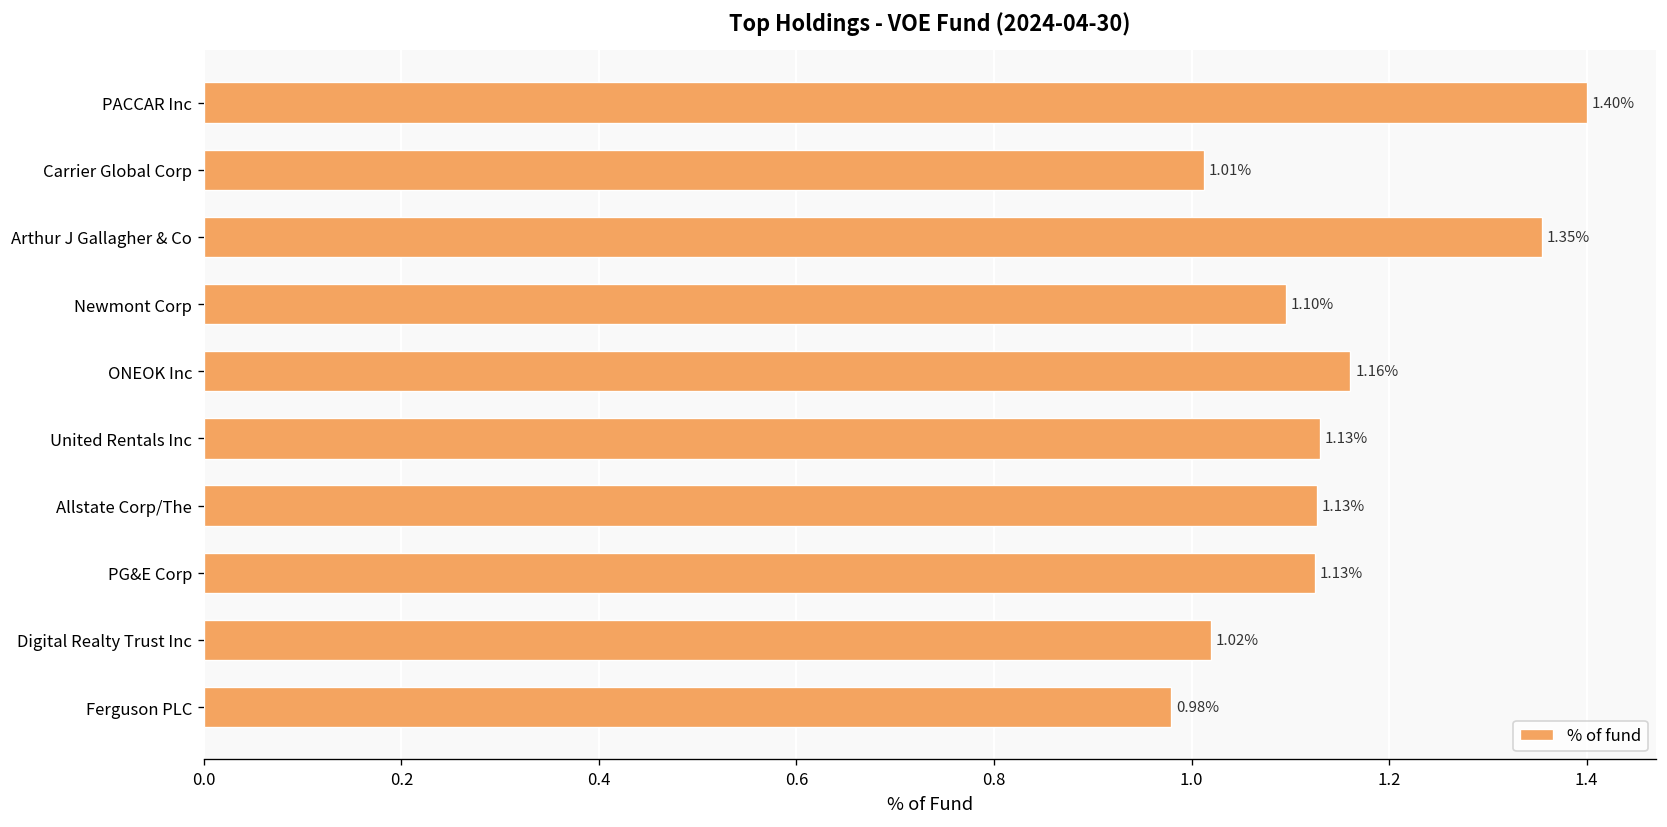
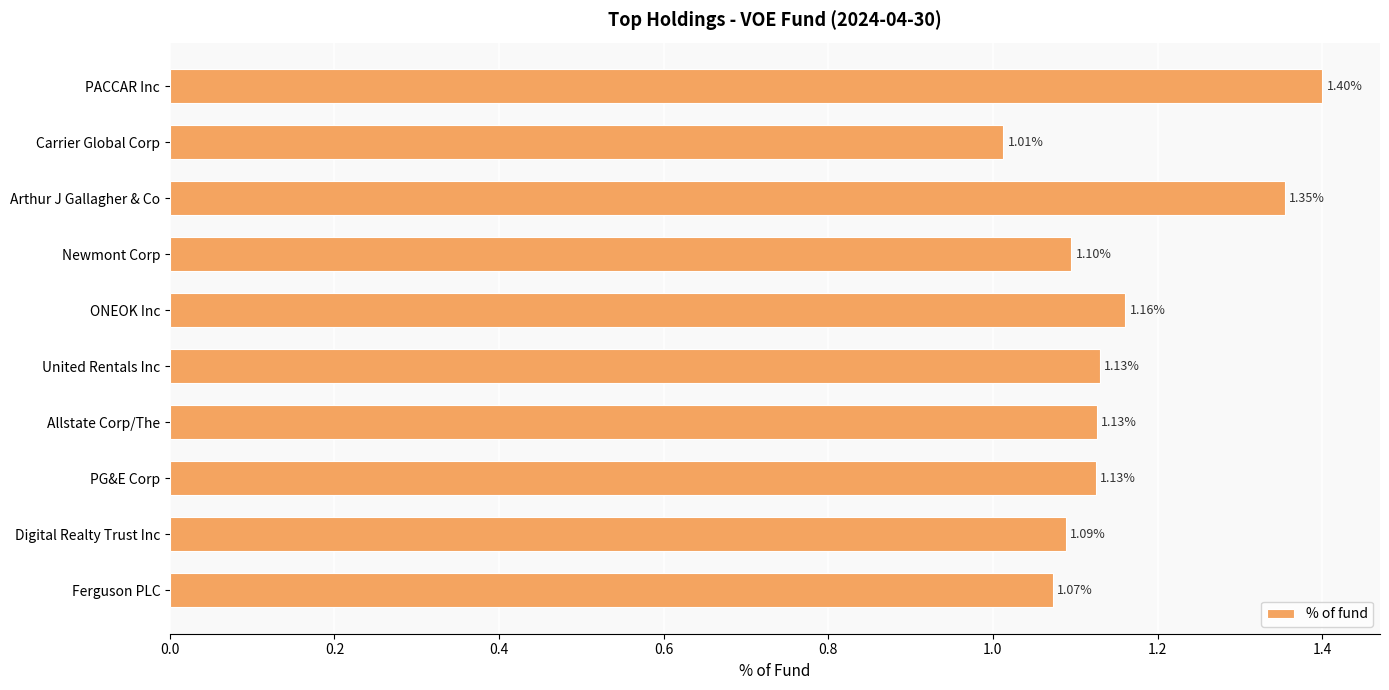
Digital Realty Trust Inc: 1.02% -> 1.09%
Ferguson PLC: 0.98% -> 1.07%
